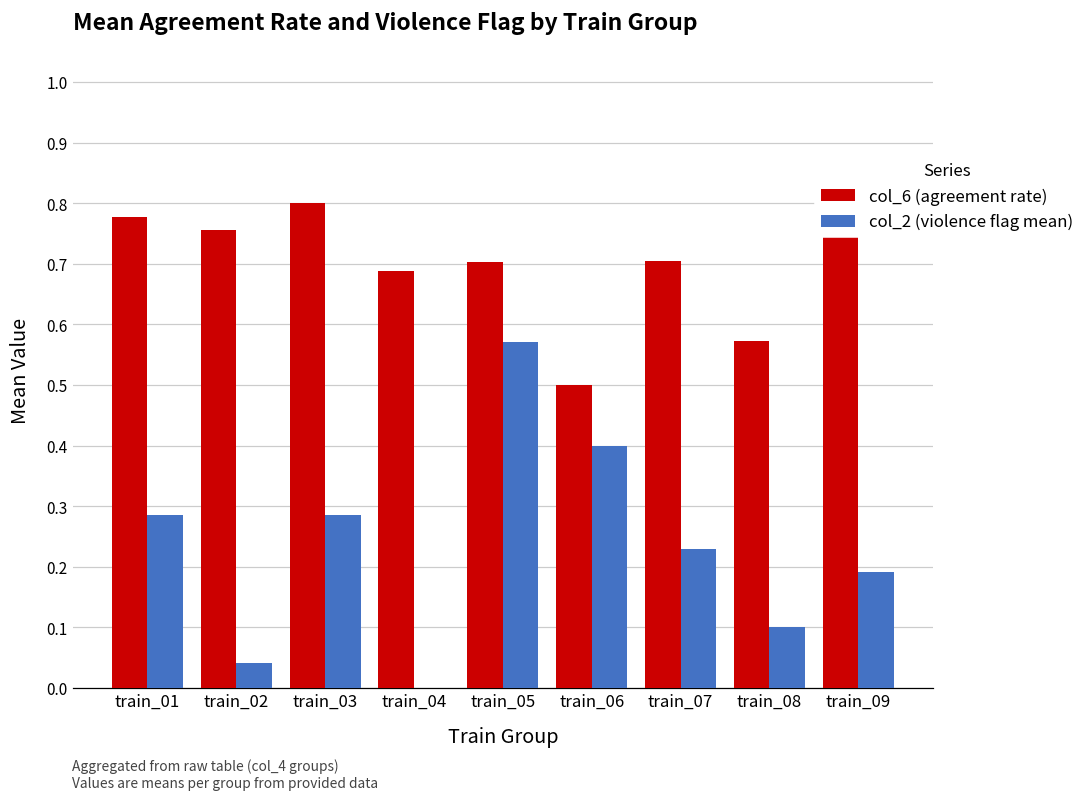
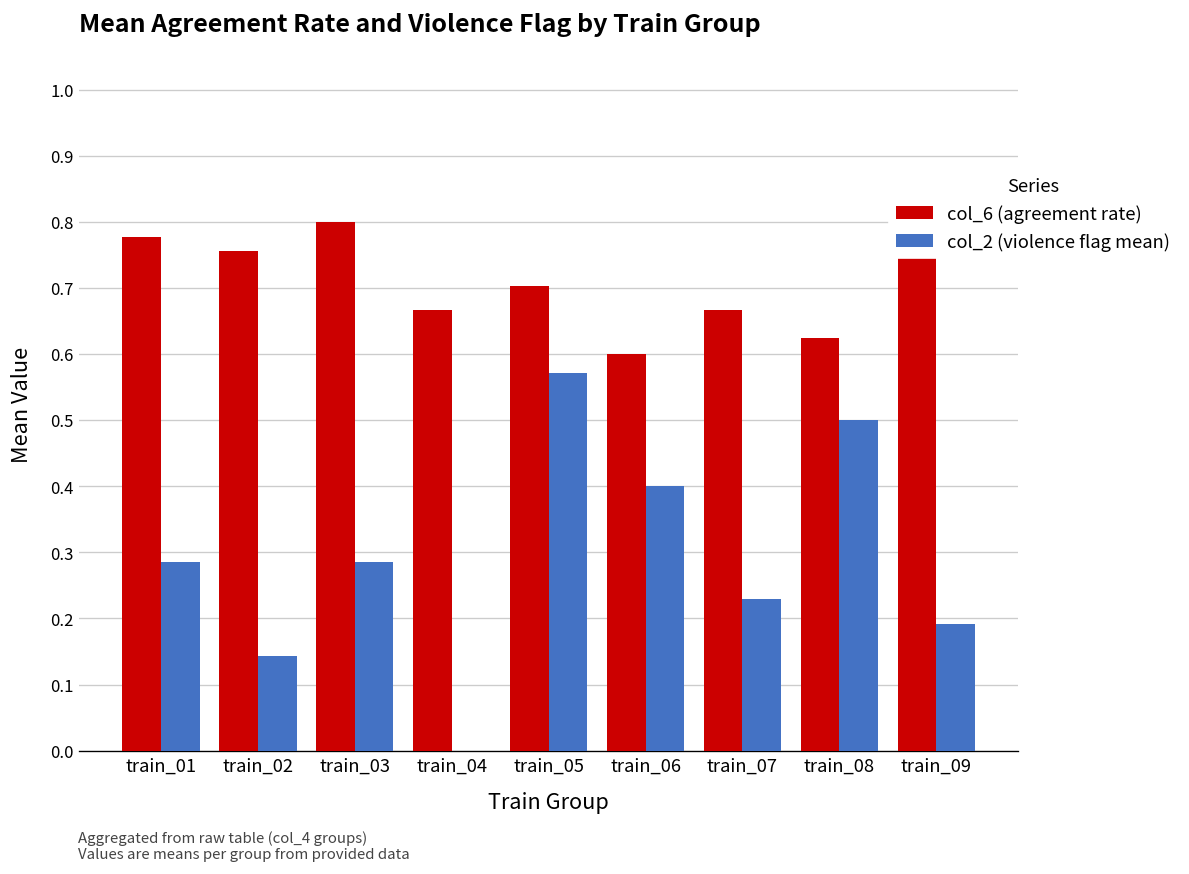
col_2 (violence flag mean), train_02: 0.04 -> 0.14
col_6 (agreement rate), train_04: 0.69 -> 0.67
col_6 (agreement rate), train_06: 0.5 -> 0.6
col_6 (agreement rate), train_07: 0.70 -> 0.67
col_6 (agreement rate), train_08: 0.57 -> 0.63
col_2 (violence flag mean), train_08: 0.1 -> 0.5
